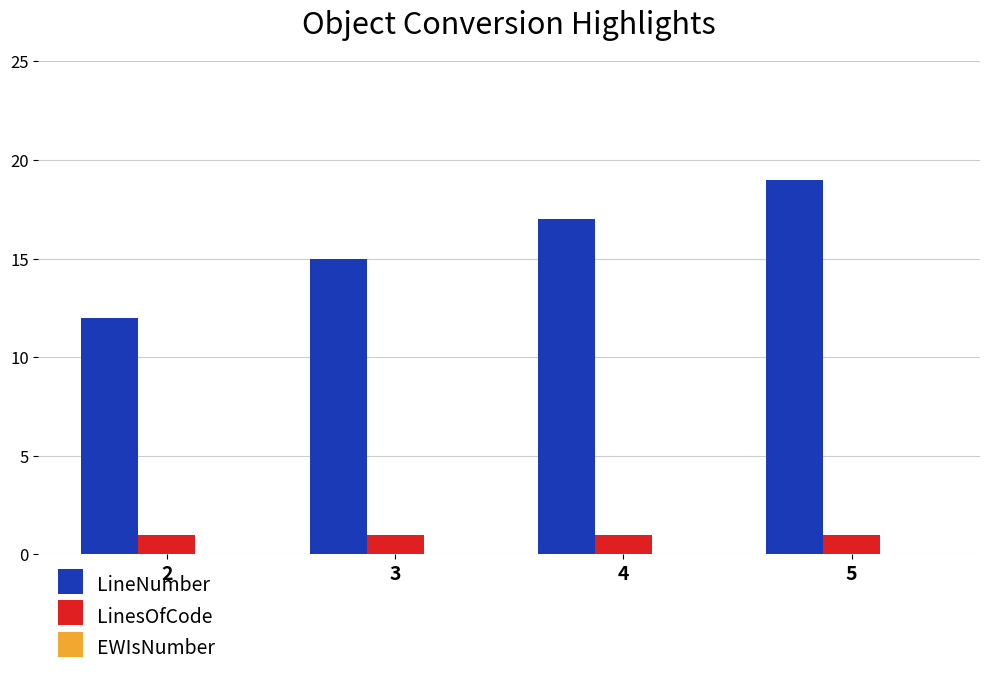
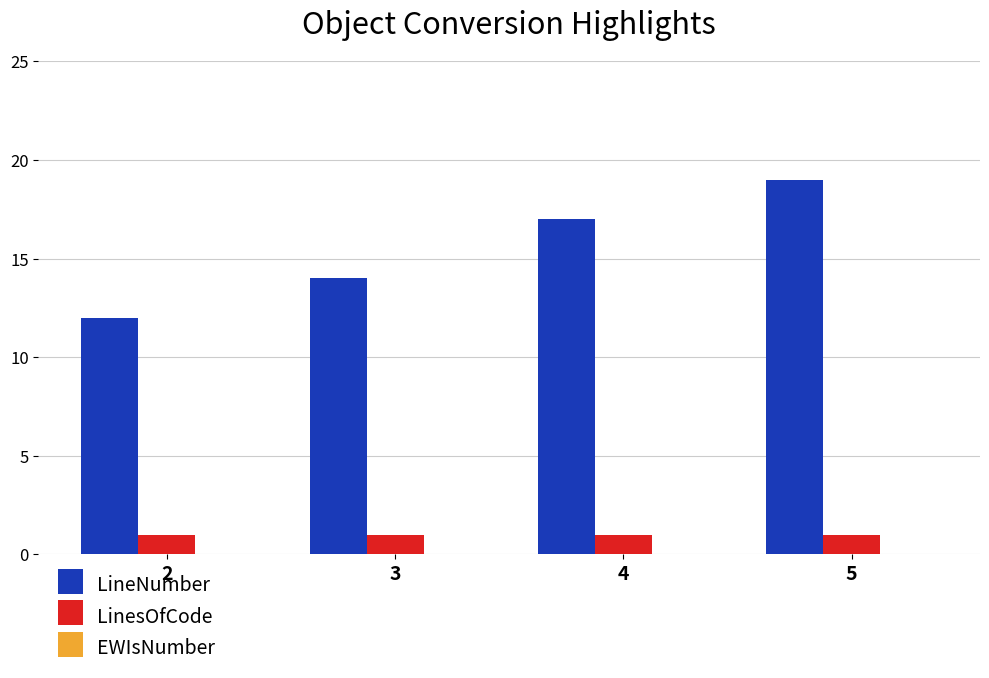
LineNumber, 3: 15 -> 14
